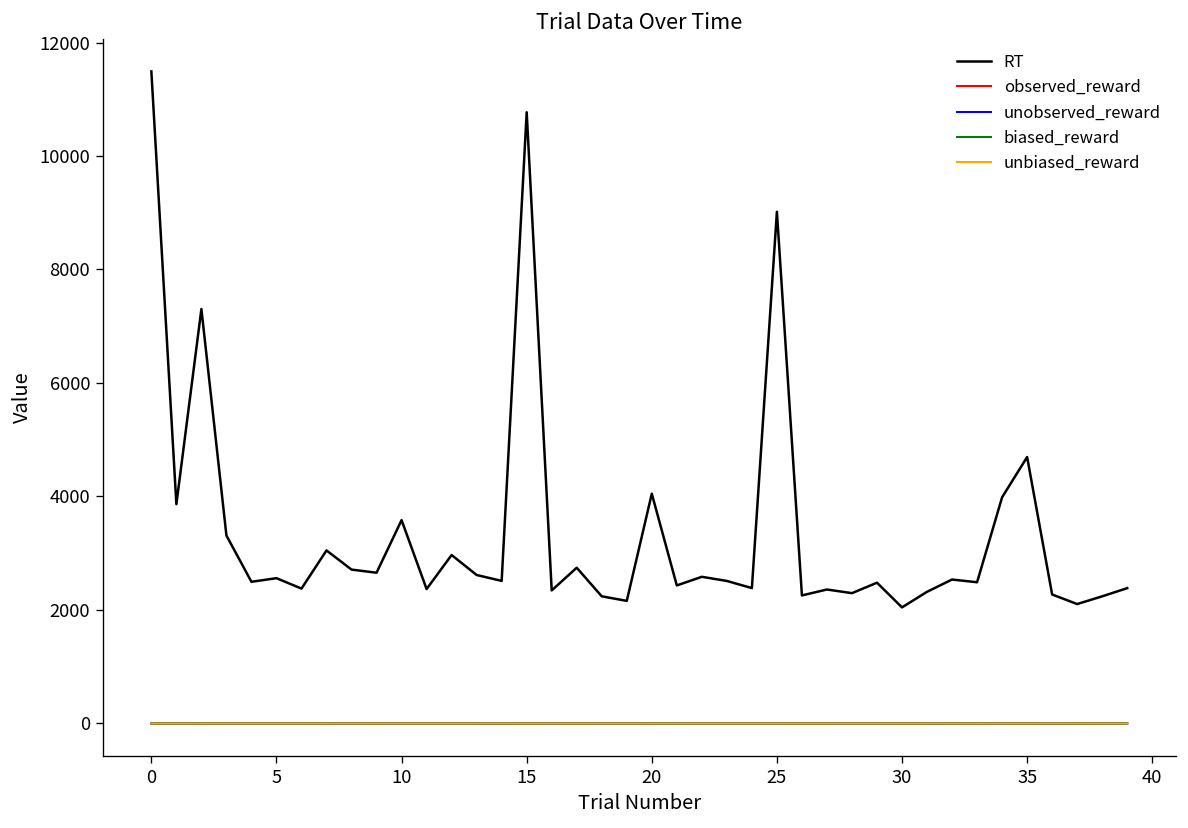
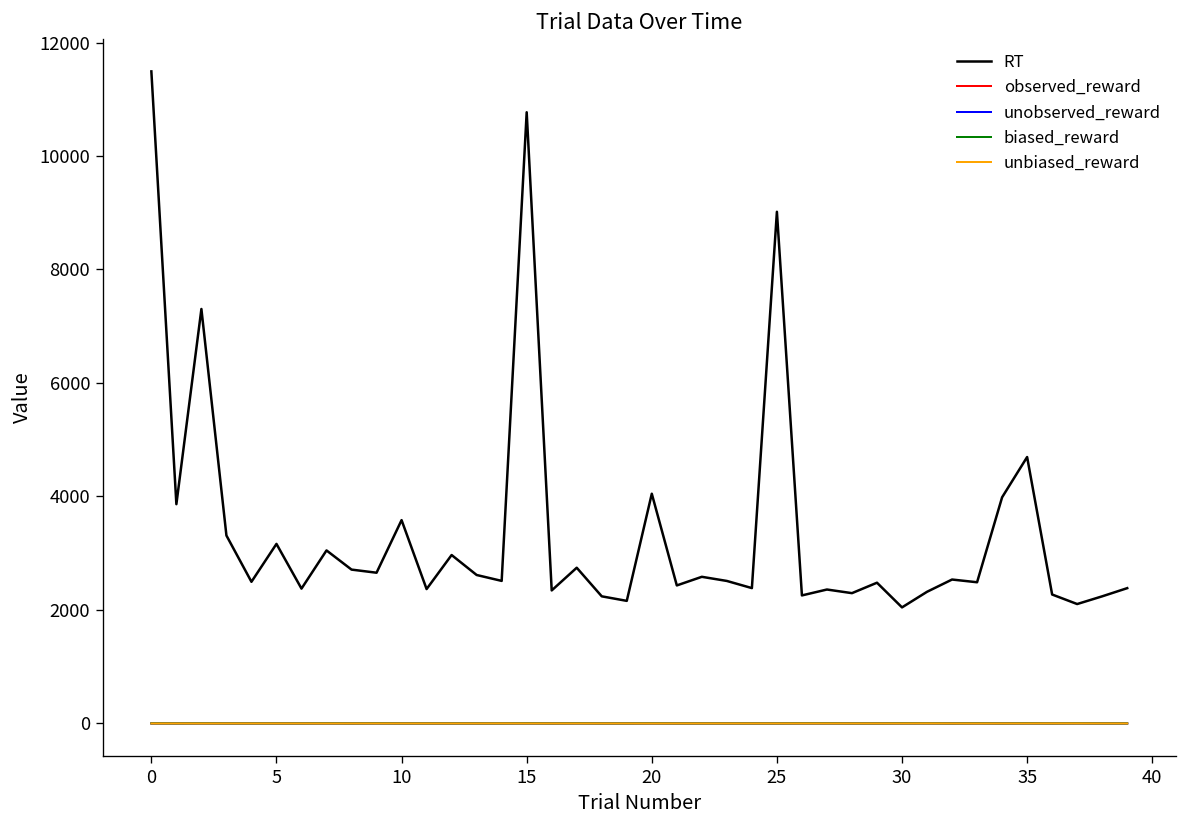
RT, 5: 2600 -> 3200
